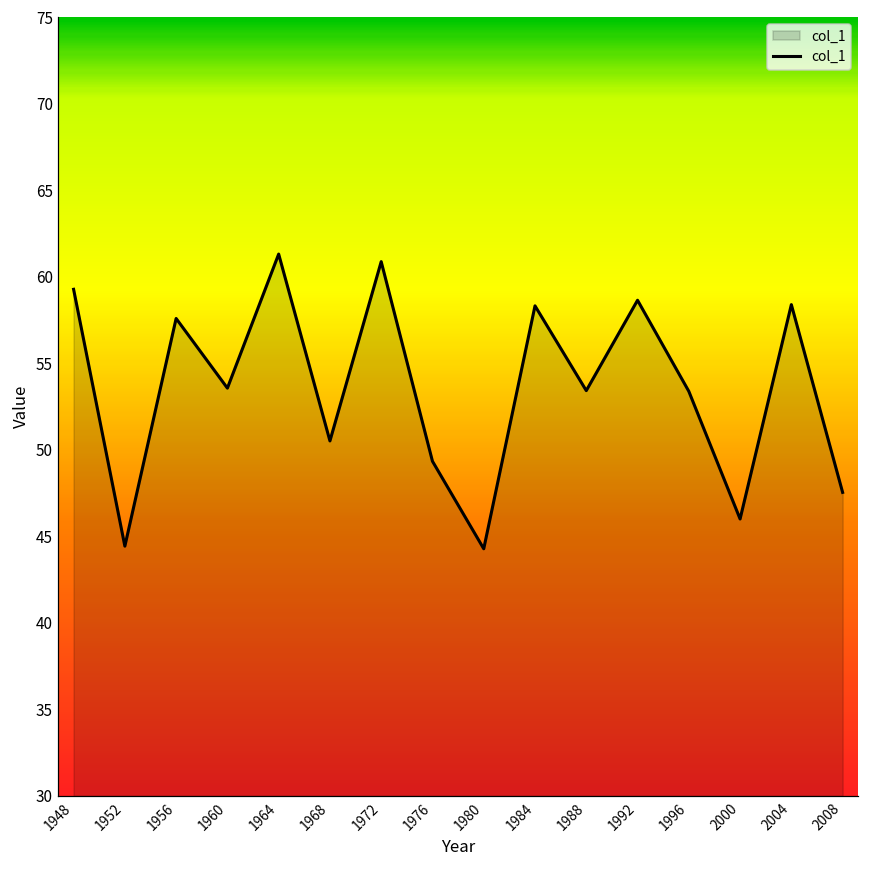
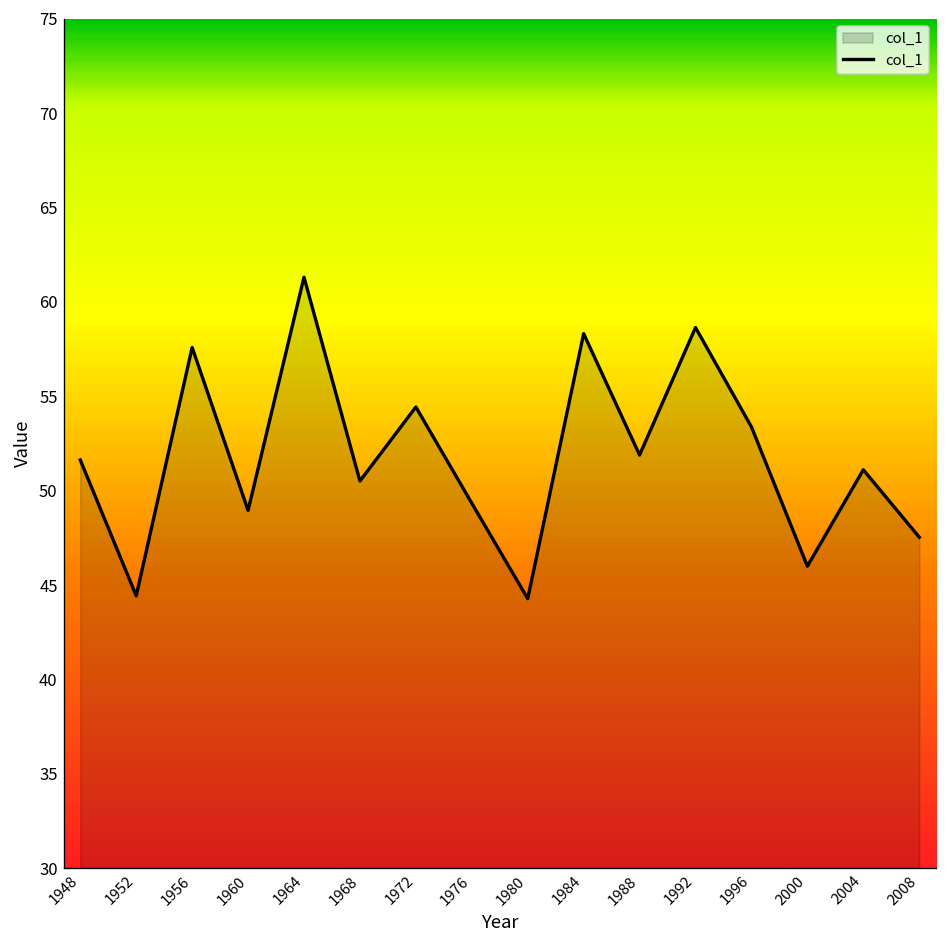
1948: 59.3 -> 51.6
1960: 53.6 -> 49.0
1972: 60.9 -> 54.4
1988: 53.4 -> 51.9
2004: 58.4 -> 51.1
